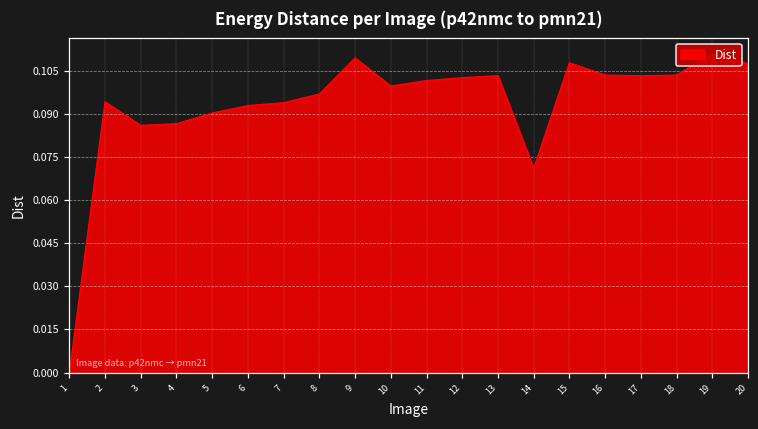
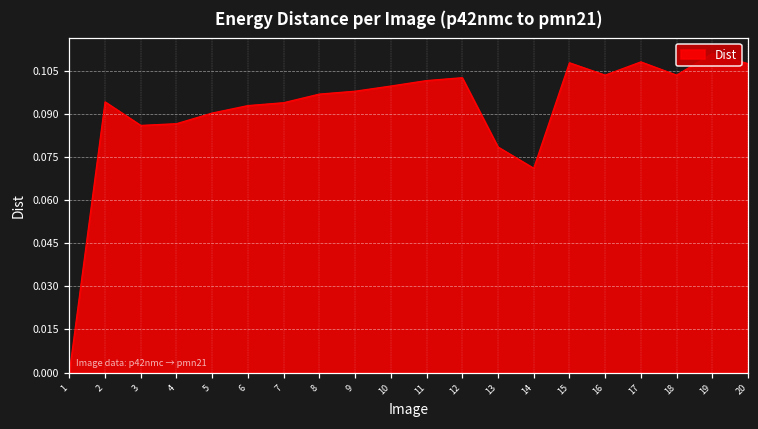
9: 0.110 -> 0.098
13: 0.103 -> 0.079
17: 0.103 -> 0.108
